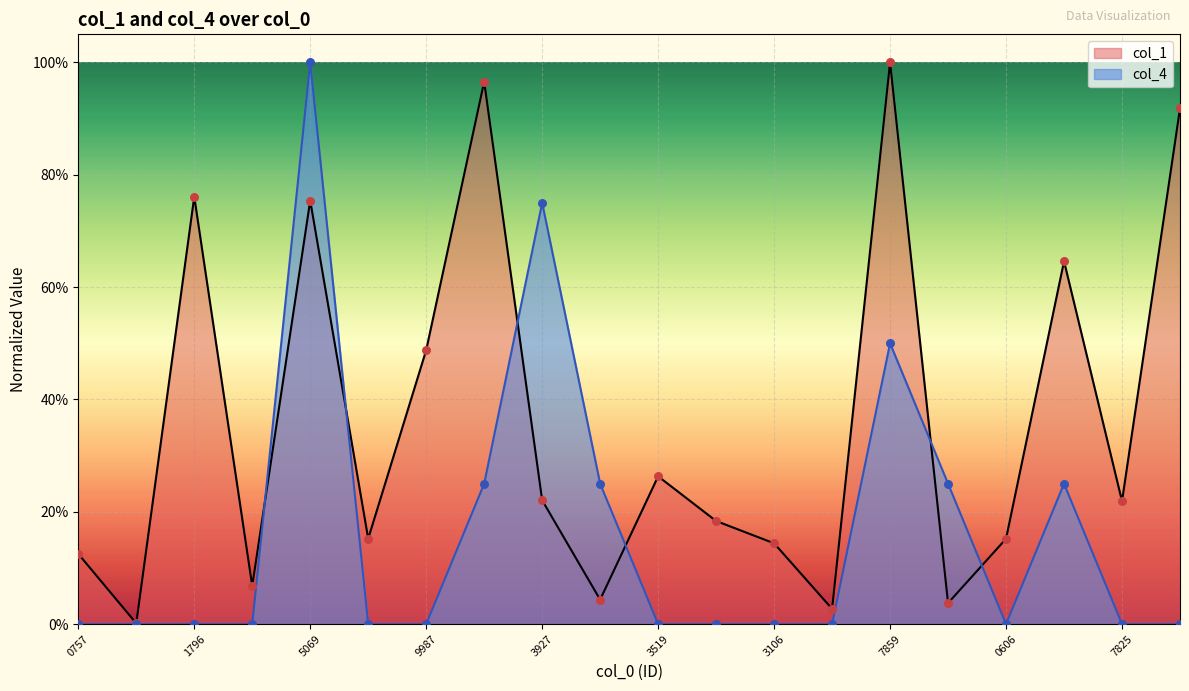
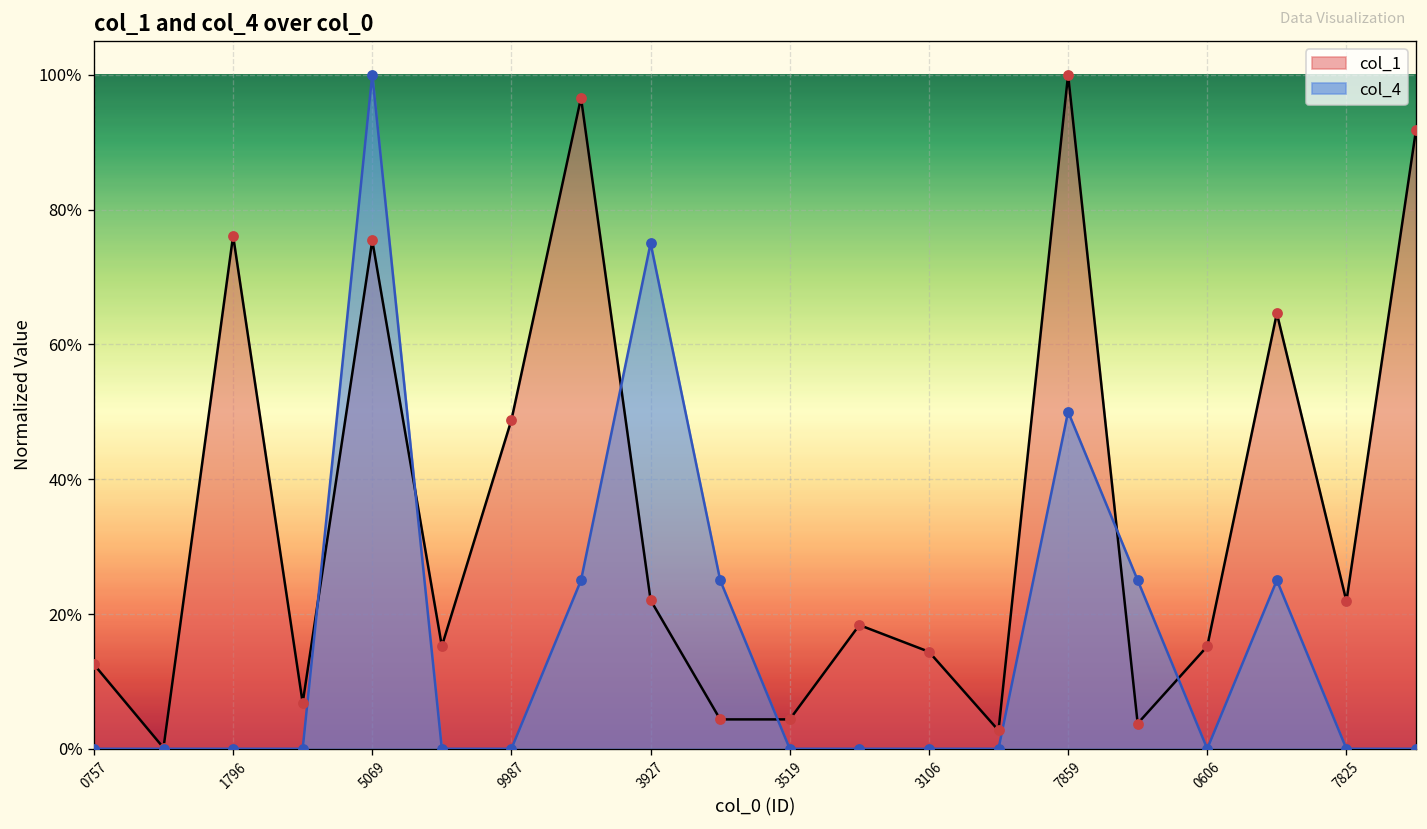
col_1, 3519: 26% -> 4%
